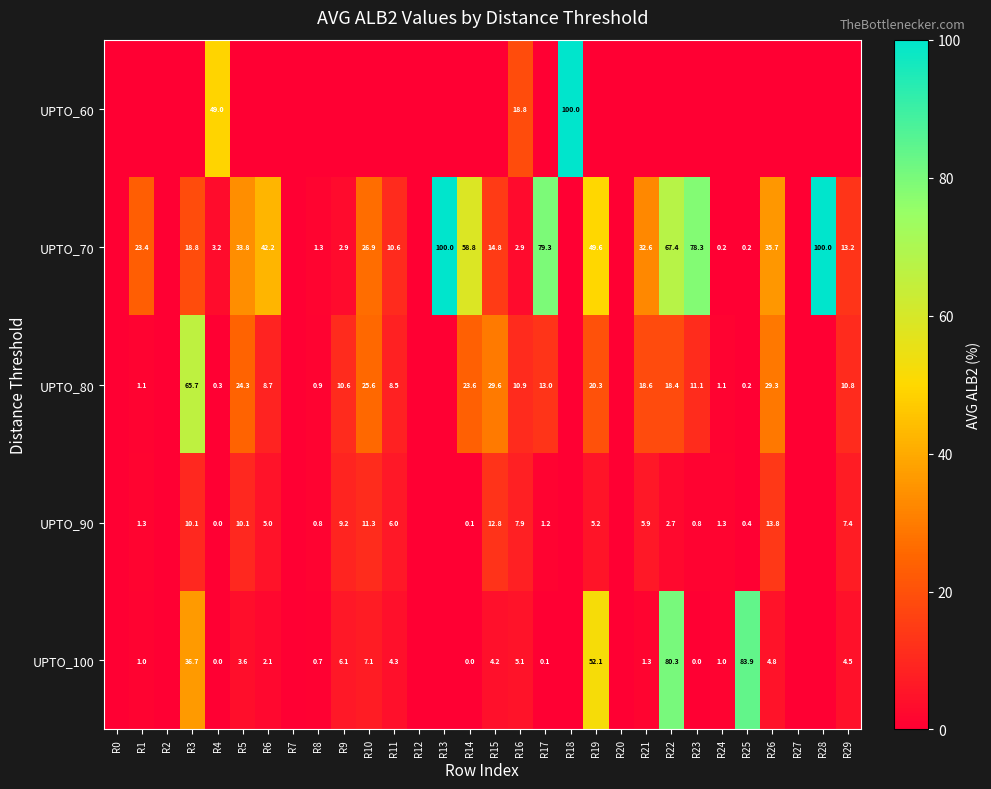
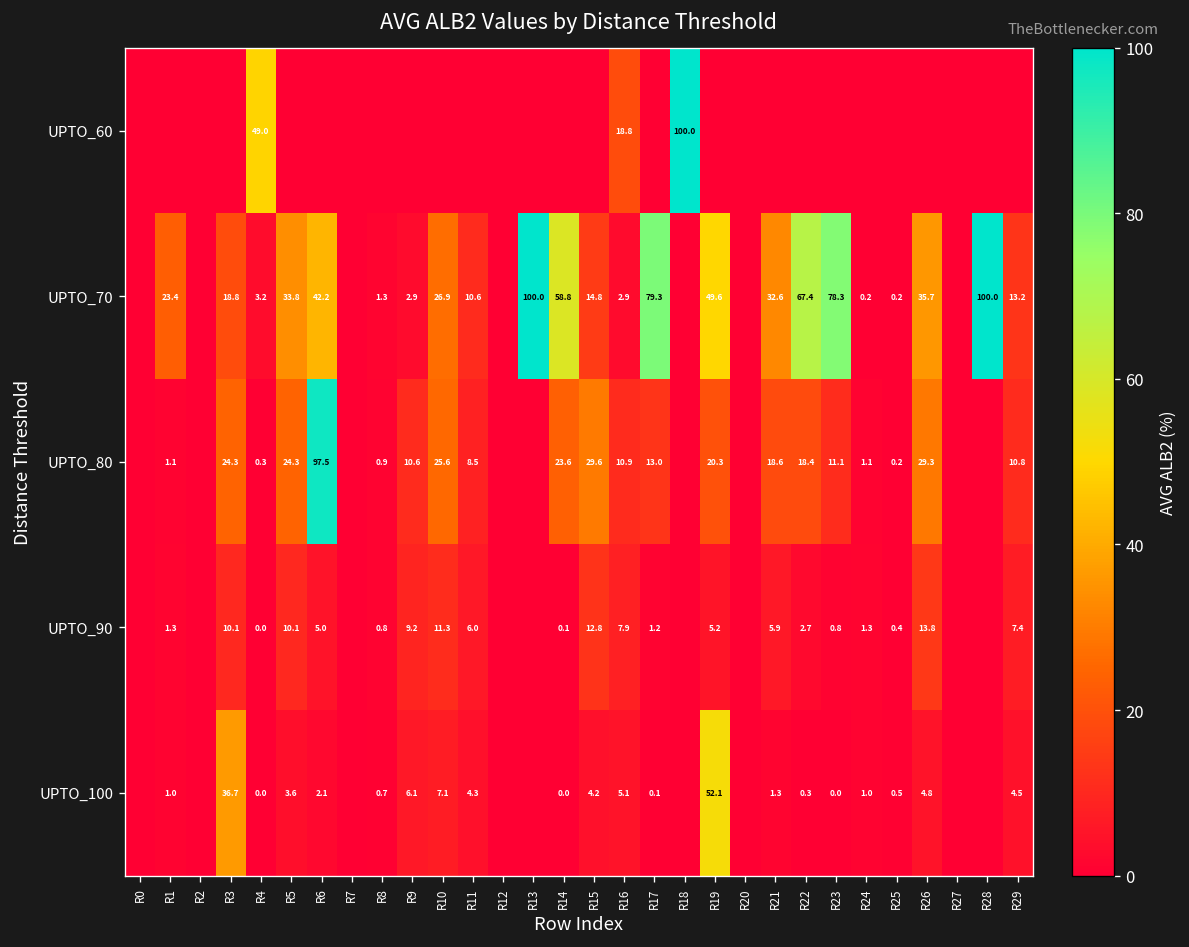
UPTO_80, R3: 65.7 -> 24.3
UPTO_80, R6: 8.7 -> 97.5
UPTO_100, R22: 80.3 -> 0.3
UPTO_100, R25: 83.9 -> 0.5
